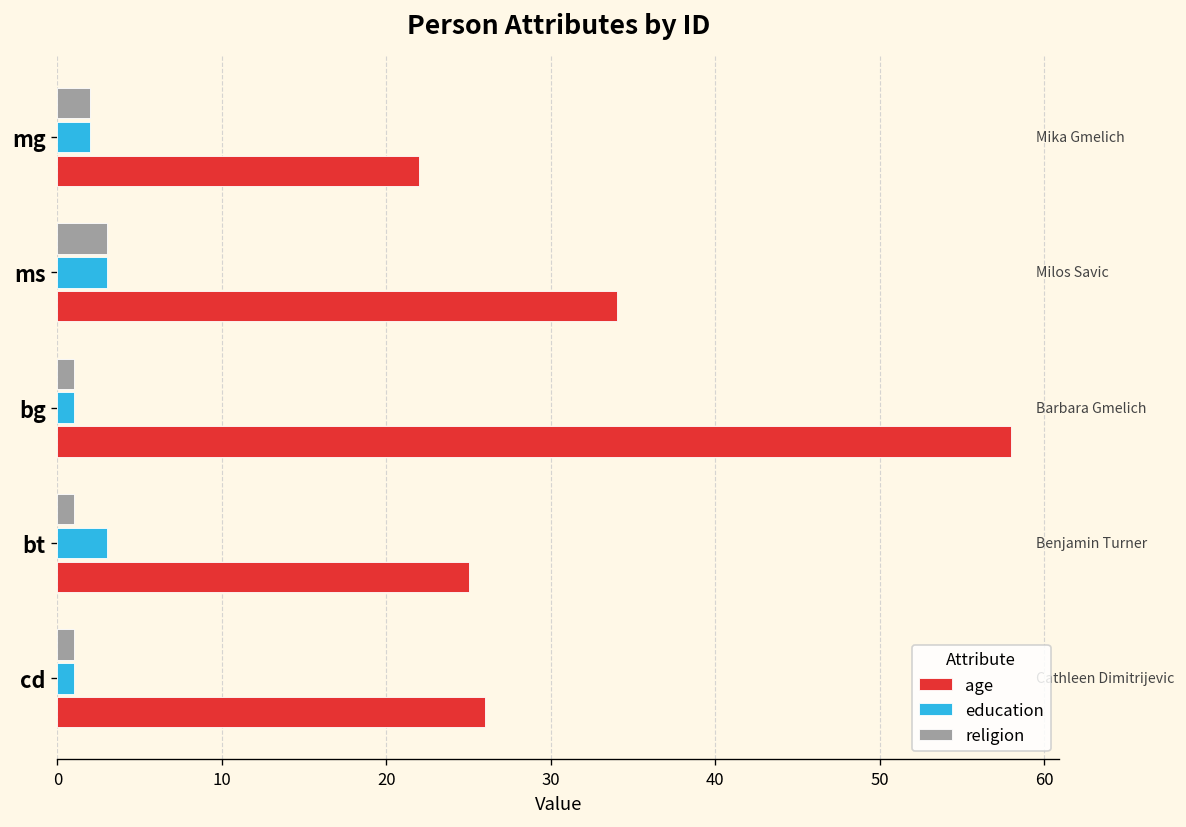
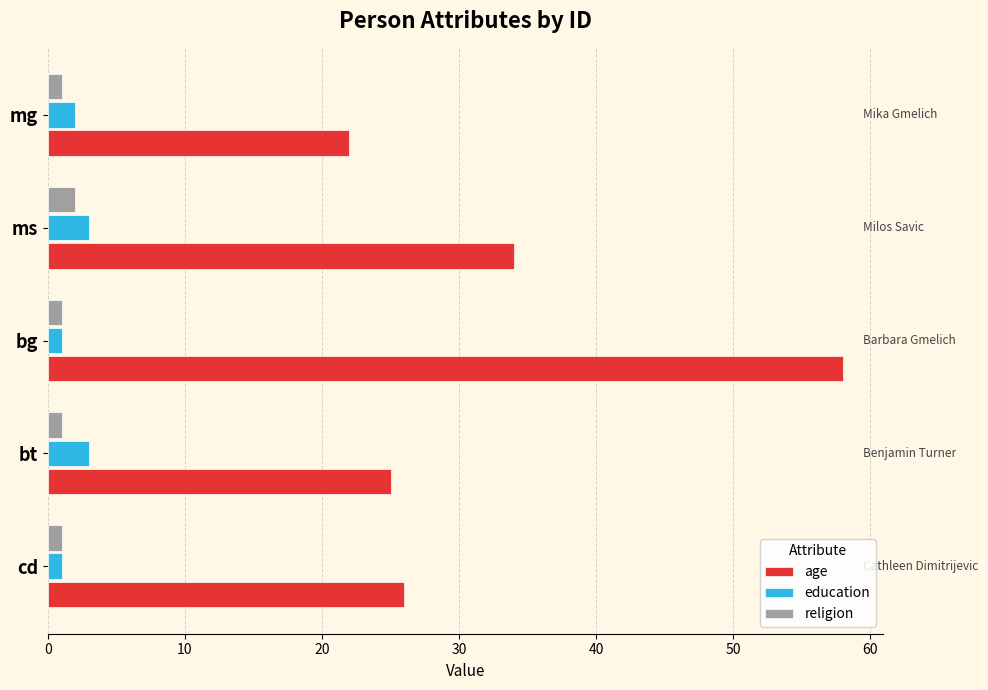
religion, mg: 2 -> 1
religion, ms: 3 -> 2
